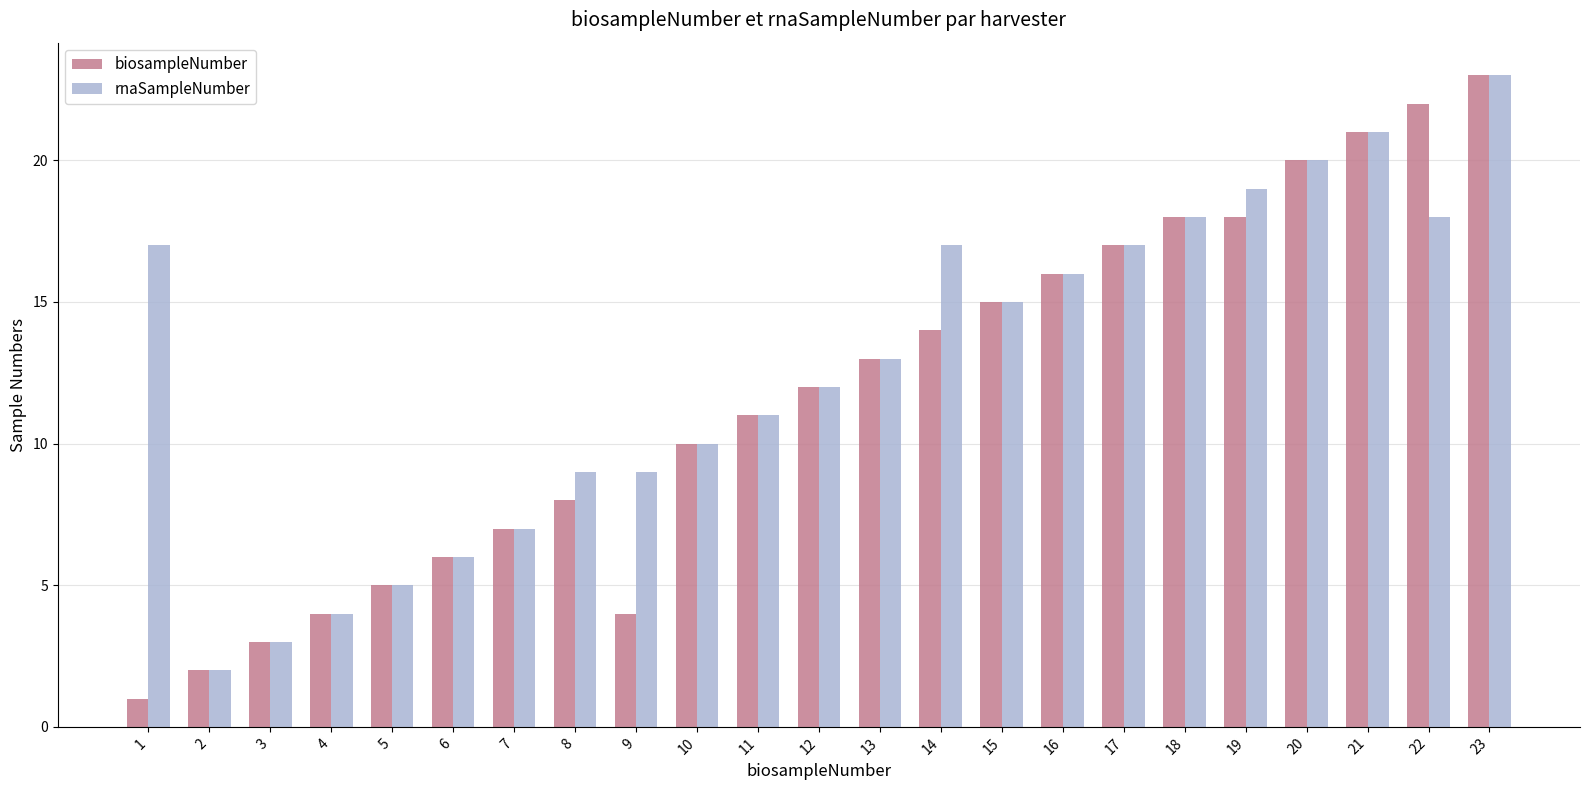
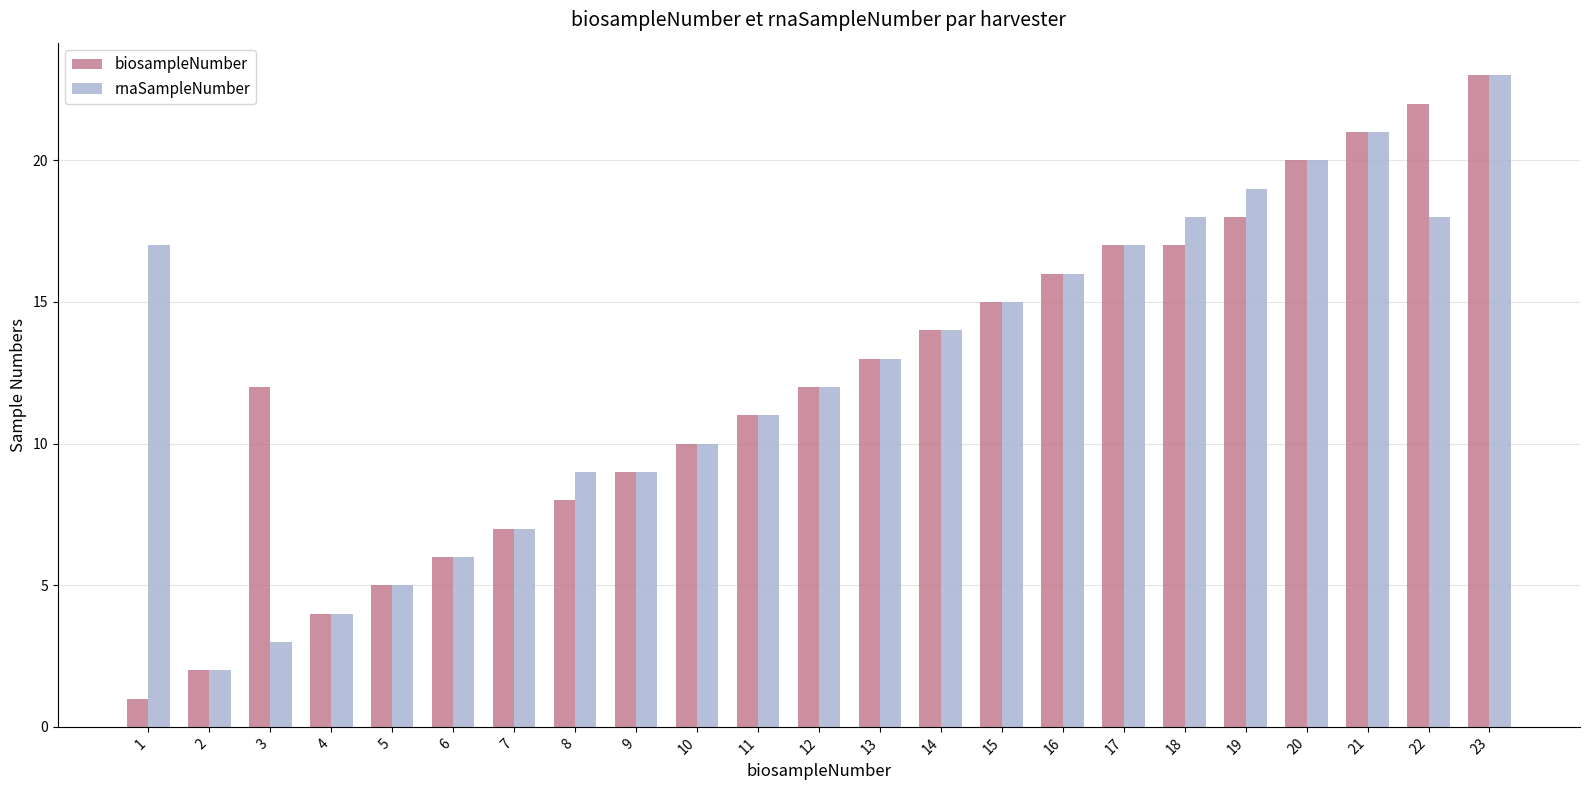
biosampleNumber, 3: 3 -> 12
biosampleNumber, 9: 4 -> 9
rnaSampleNumber, 14: 17 -> 14
biosampleNumber, 18: 18 -> 17
